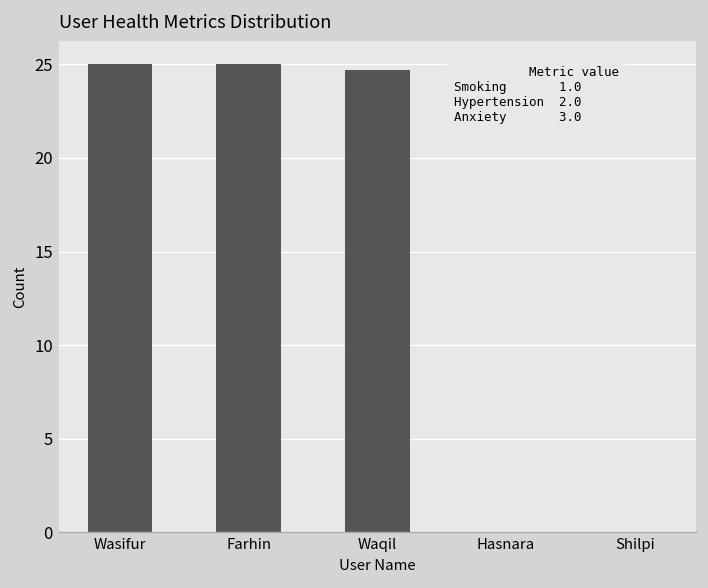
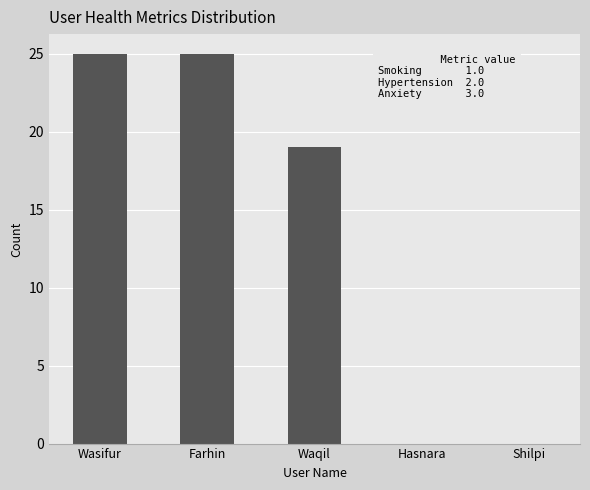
Waqil: 24.7 -> 19.0
